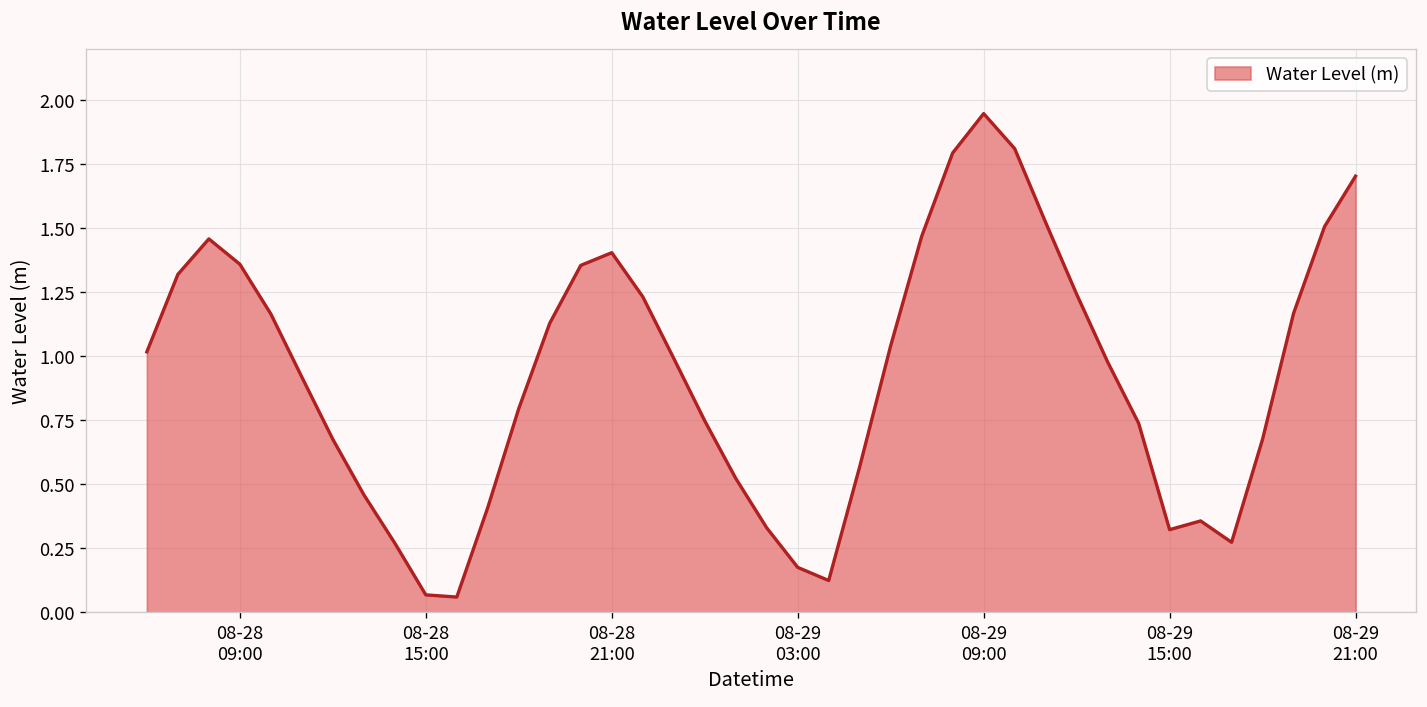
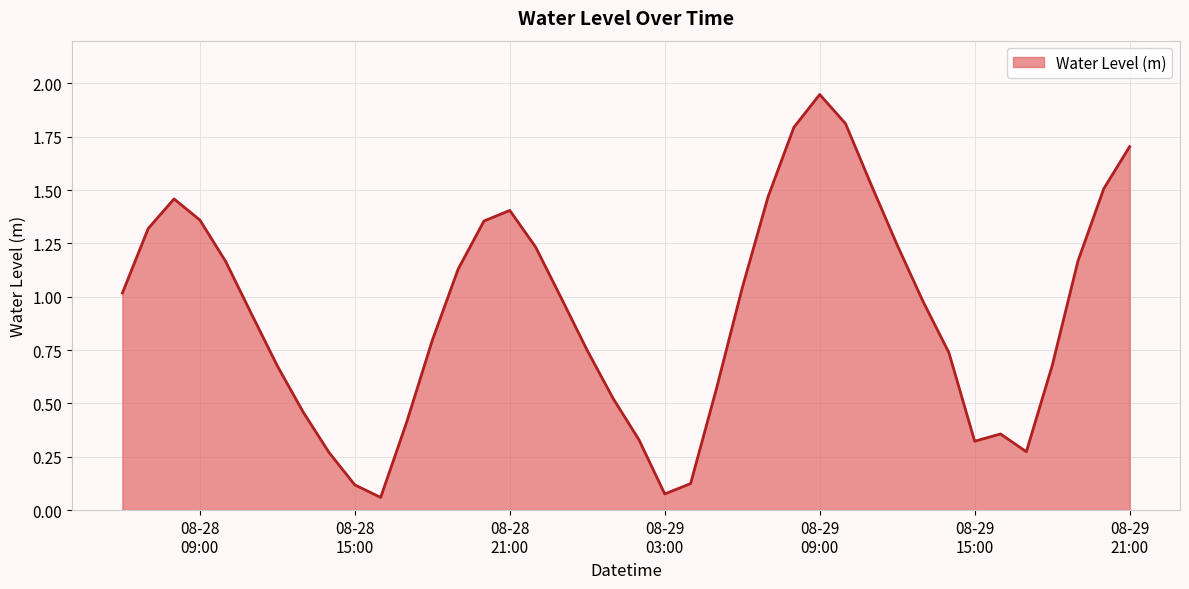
08-28 15:00: 0.07 -> 0.12
08-29 03:00: 0.18 -> 0.08
